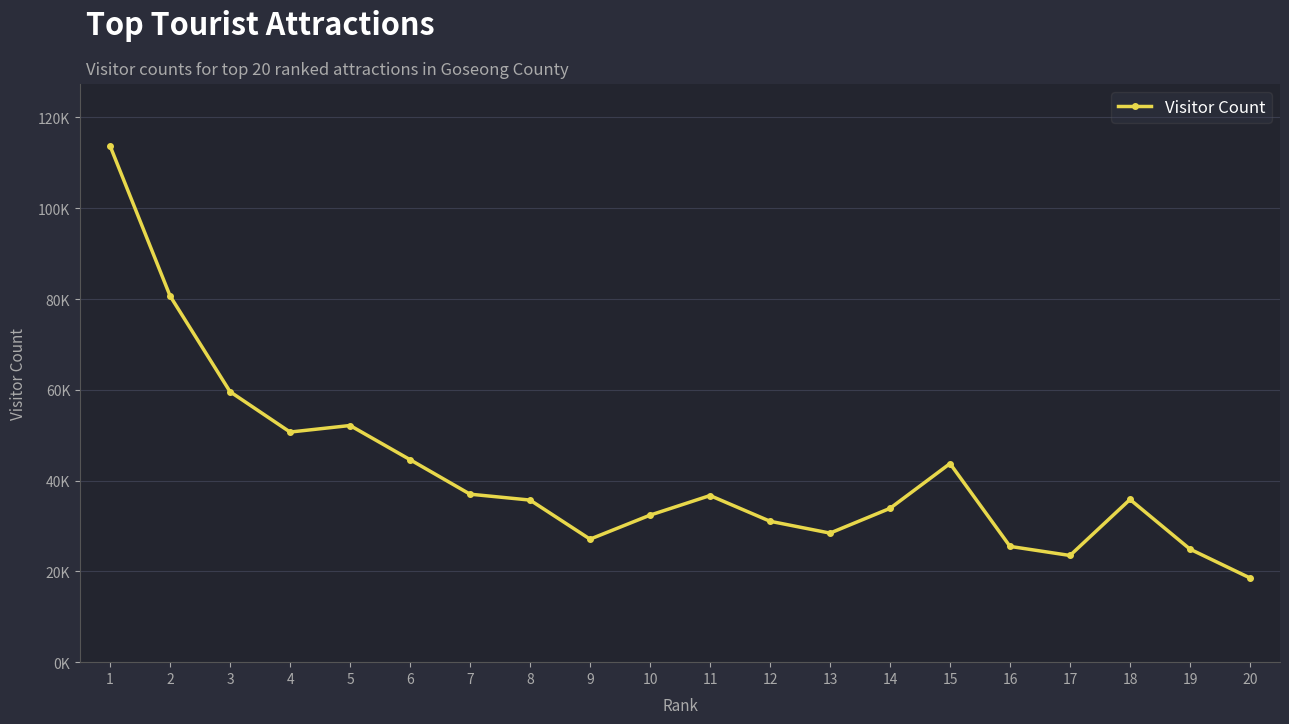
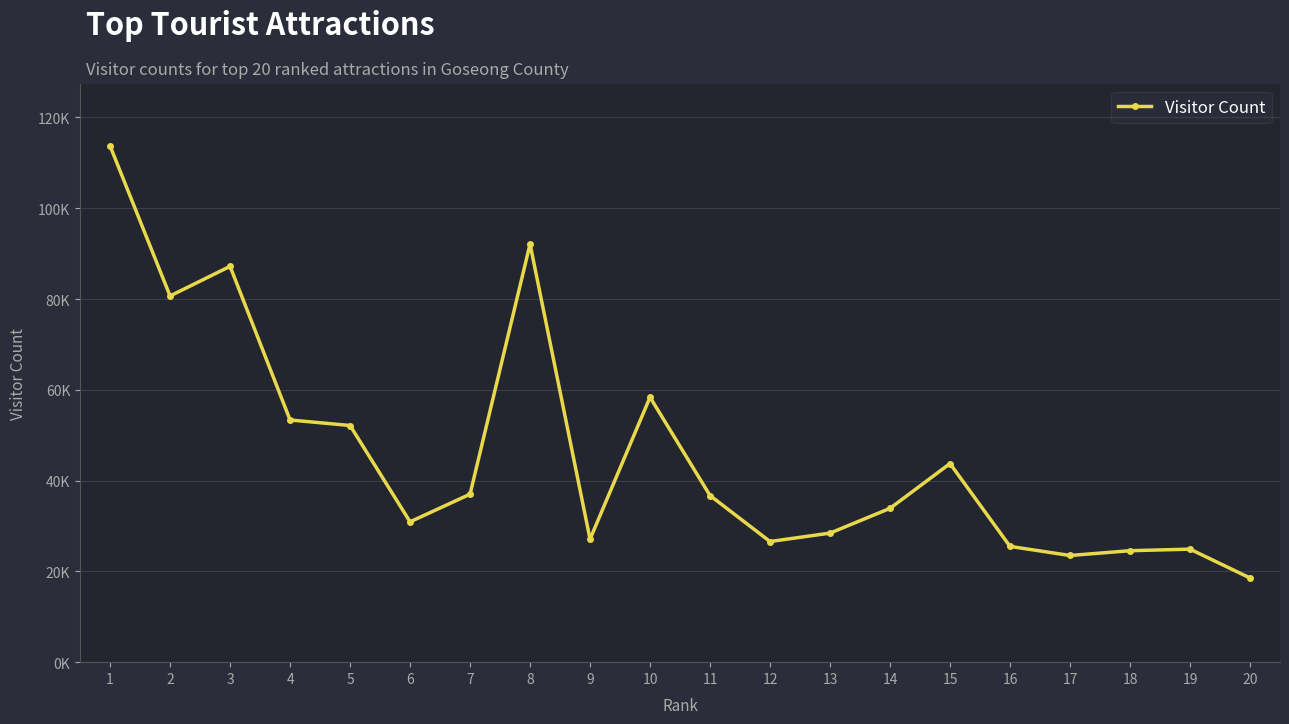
3: 60000 -> 87000
4: 51000 -> 53000
6: 45000 -> 31000
8: 36000 -> 92000
10: 32000 -> 58000
12: 31000 -> 27000
18: 36000 -> 25000
